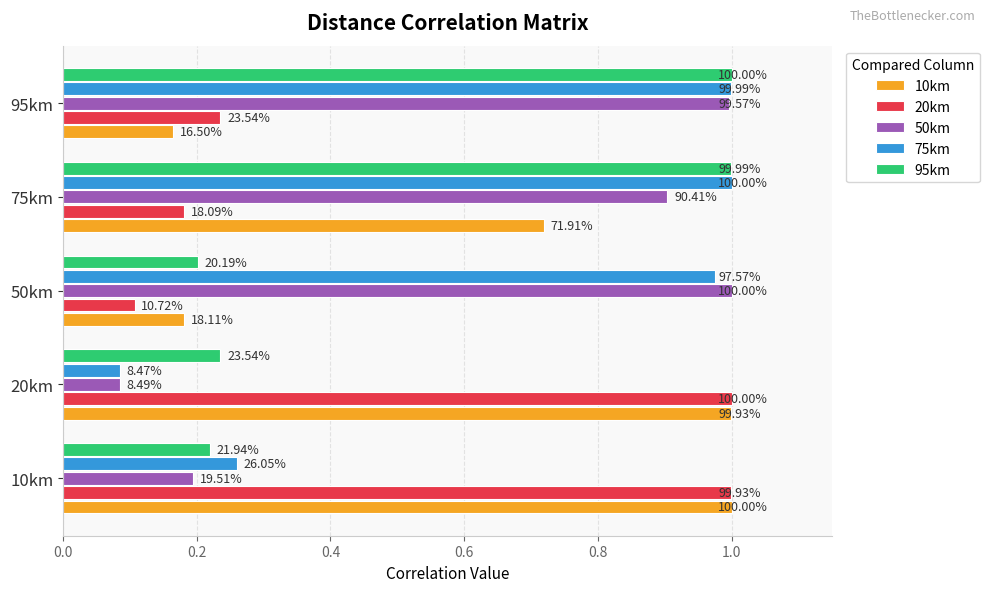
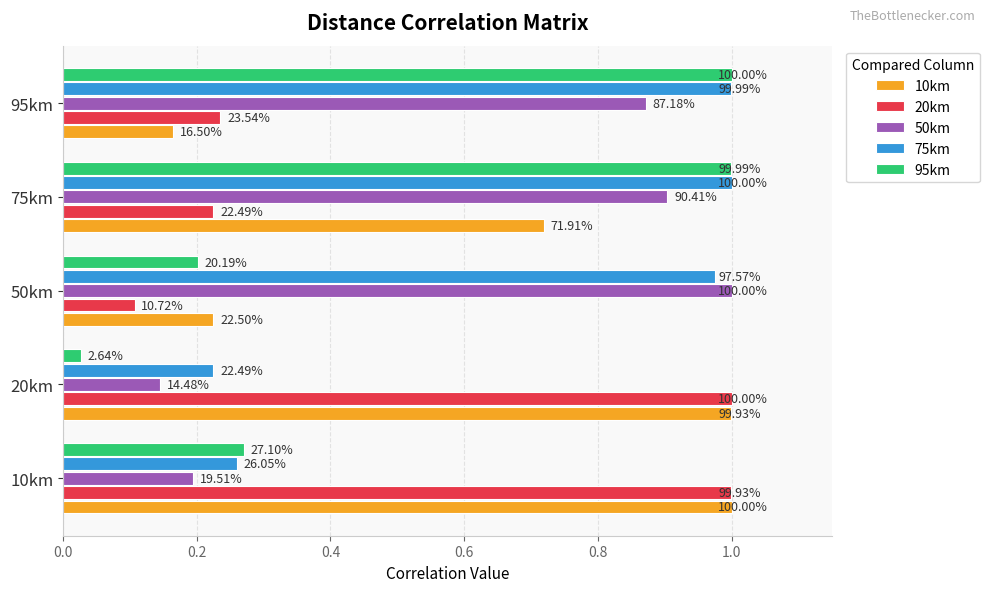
50km, 95km: 99.57% -> 87.18%
20km, 75km: 18.09% -> 22.49%
10km, 50km: 18.11% -> 22.50%
95km, 20km: 23.54% -> 2.64%
75km, 20km: 8.47% -> 22.49%
50km, 20km: 8.49% -> 14.48%
95km, 10km: 21.94% -> 27.10%
